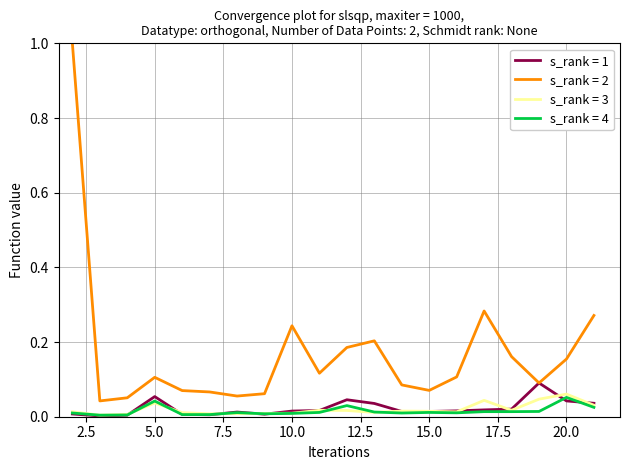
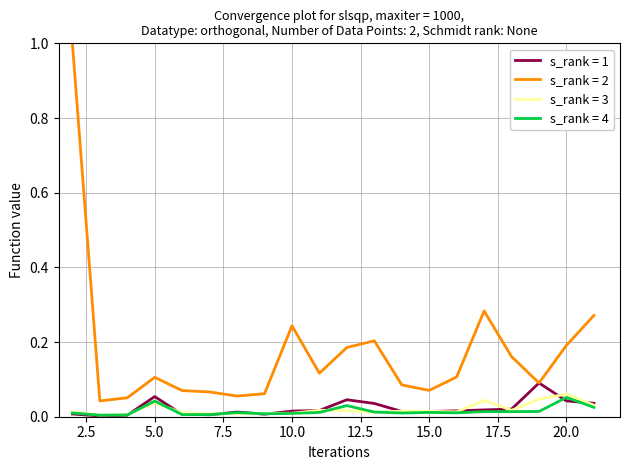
s_rank = 2, 20.0: 0.15 -> 0.19
